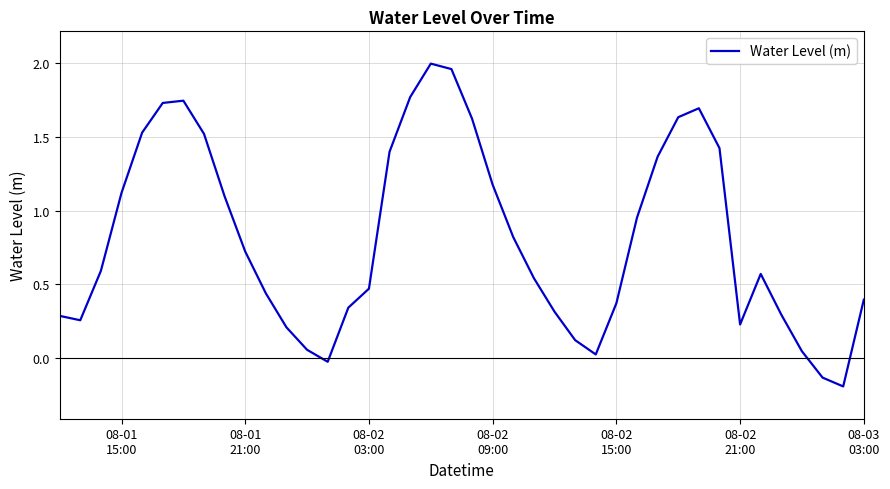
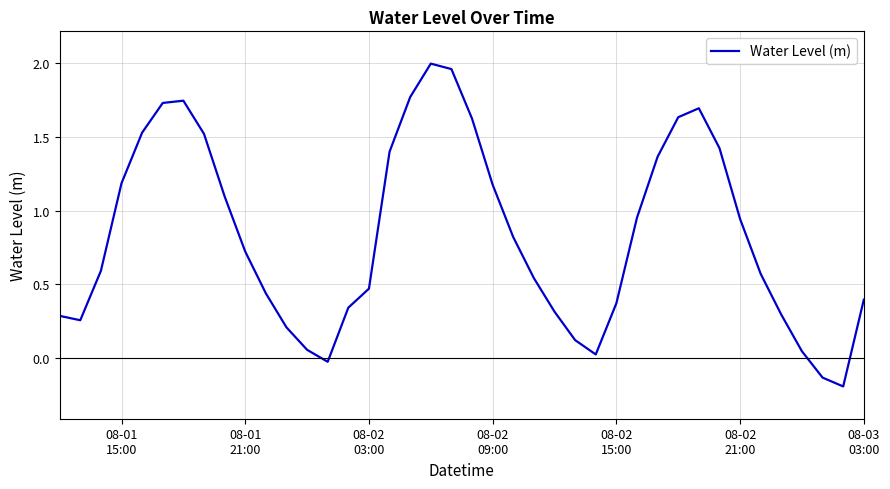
08-01 15:00: 1.12 -> 1.19
08-02 21:00: 0.23 -> 0.94
